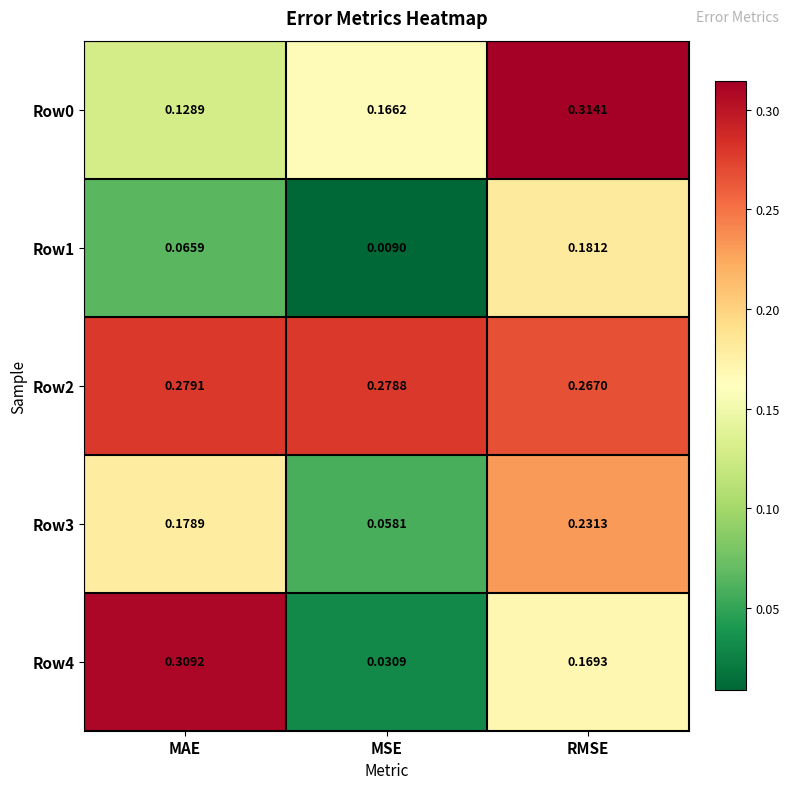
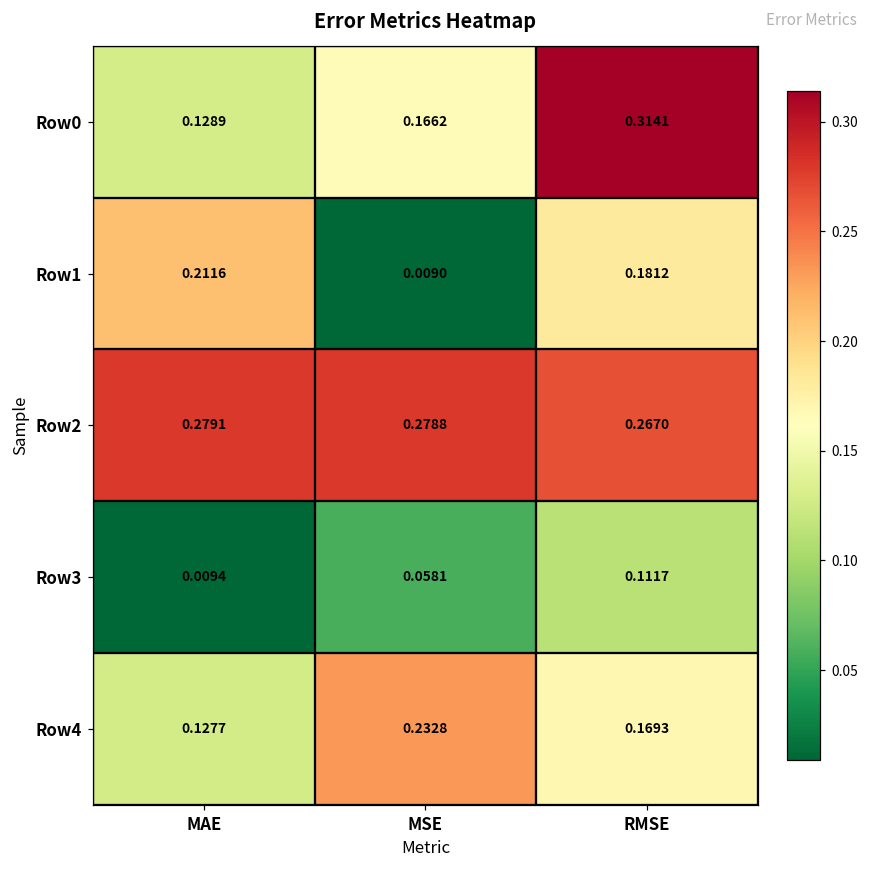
Row1, MAE: 0.0659 -> 0.2116
Row3, MAE: 0.1789 -> 0.0094
Row3, RMSE: 0.2313 -> 0.1117
Row4, MAE: 0.3092 -> 0.1277
Row4, MSE: 0.0309 -> 0.2328
